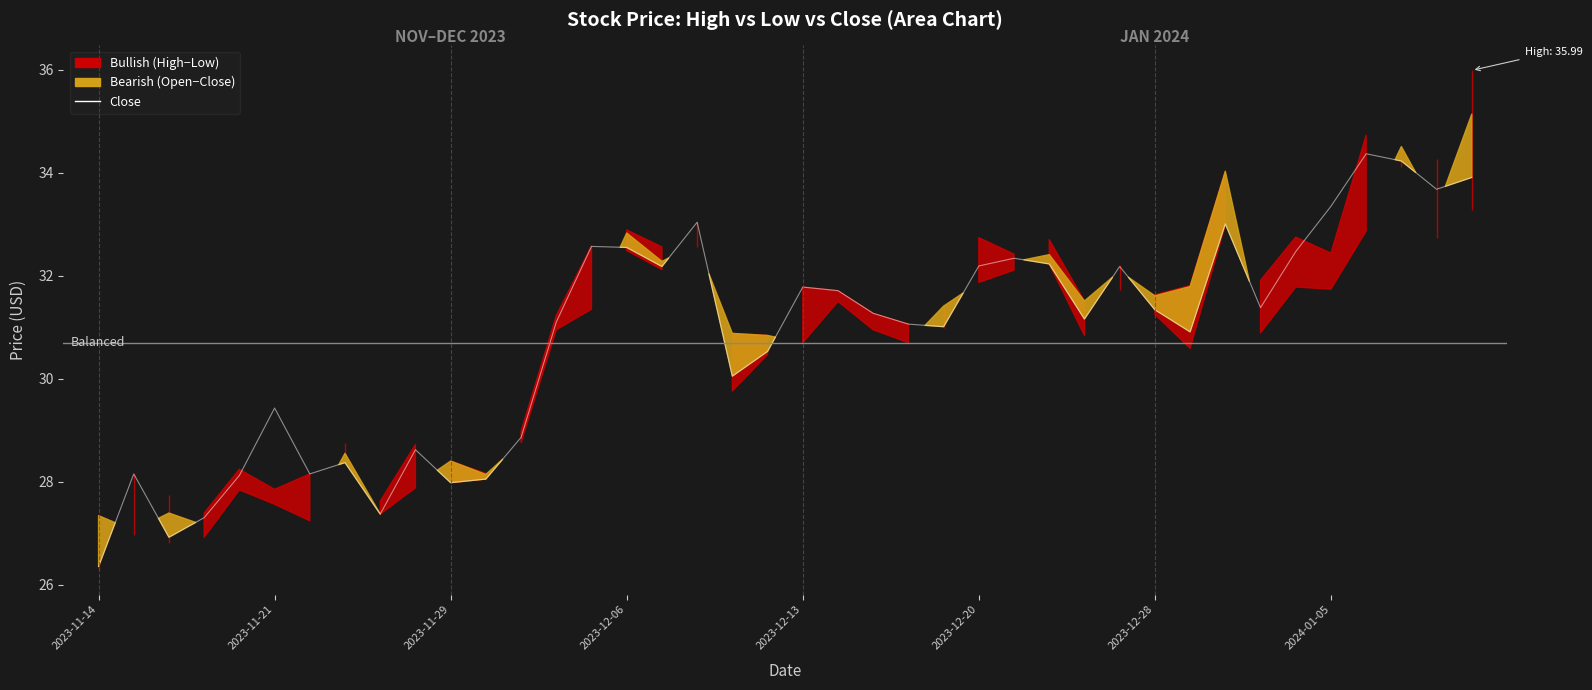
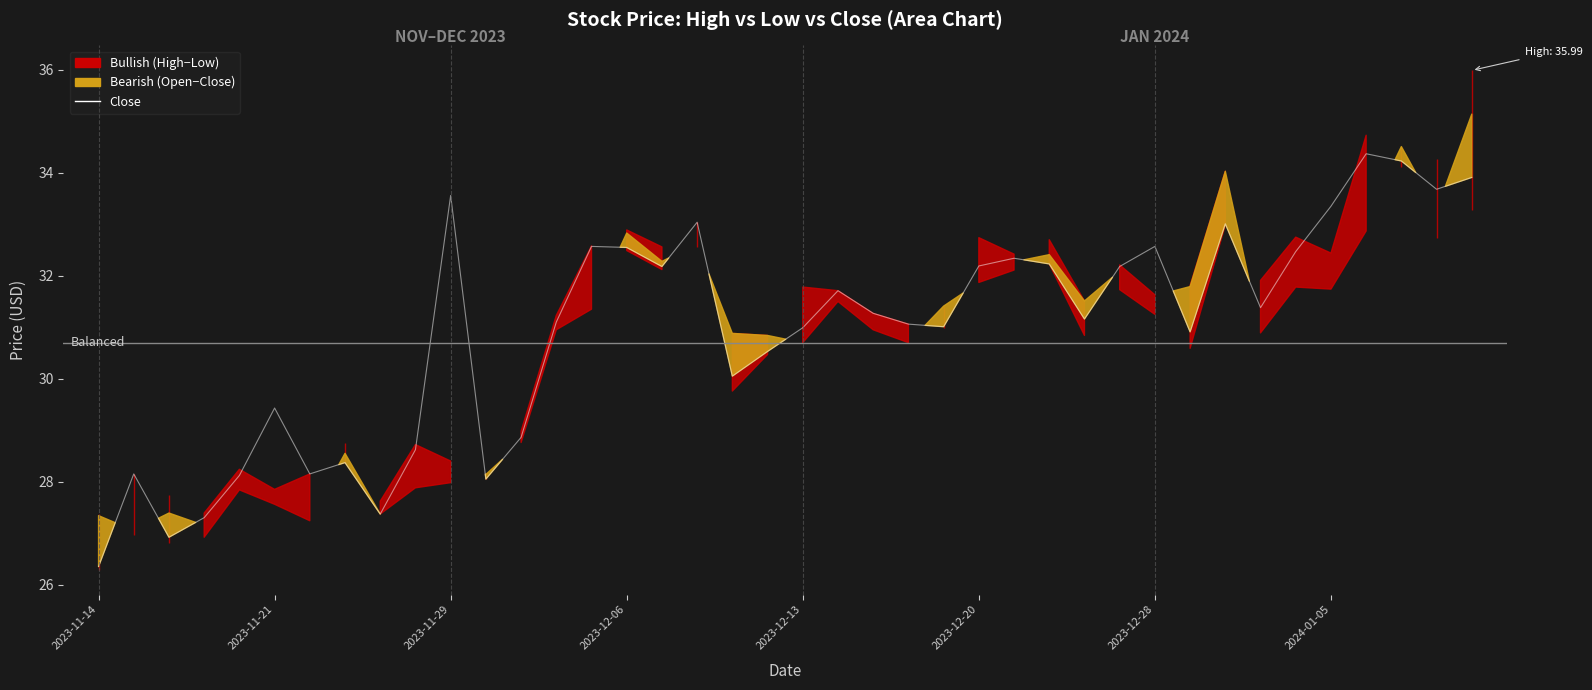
2023-11-29: 28.0 -> 33.6
2023-12-13: 31.8 -> 31.0
2023-12-28: 31.3 -> 32.6
